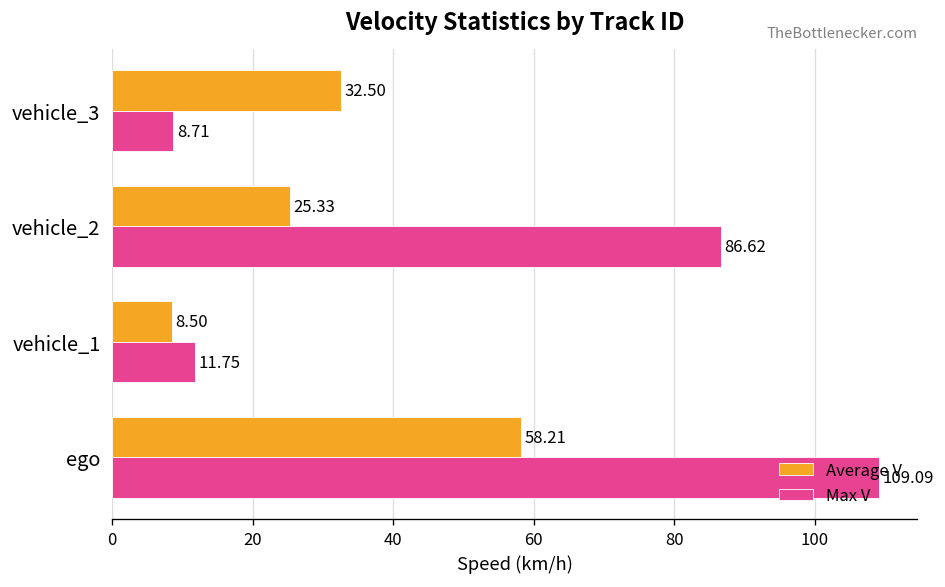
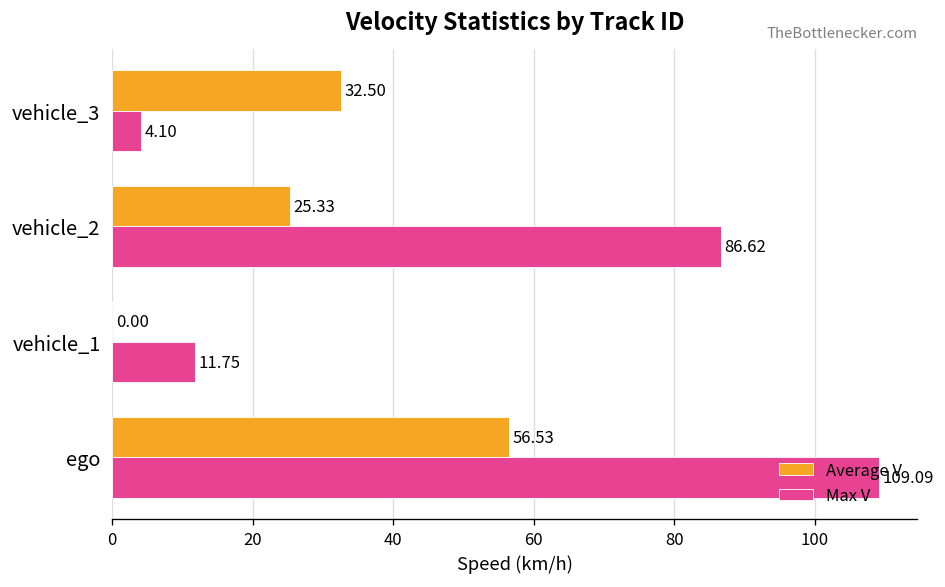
Max V, vehicle_3: 8.71 -> 4.10
Average V, vehicle_1: 8.50 -> 0.00
Average V, ego: 58.21 -> 56.53
